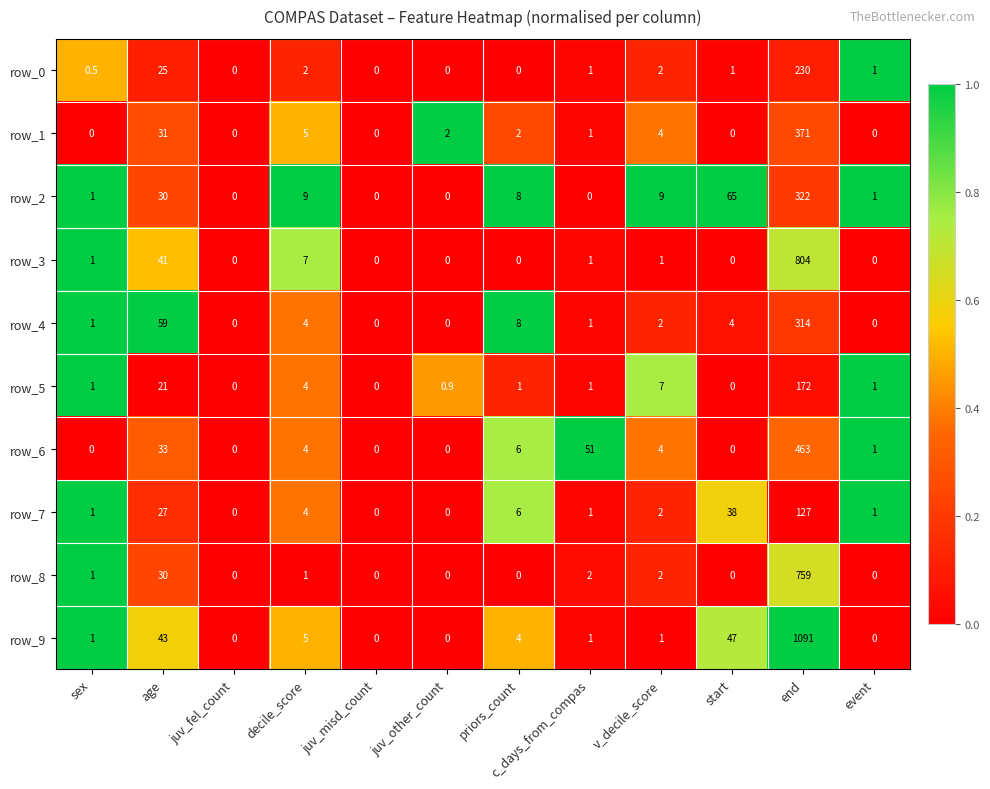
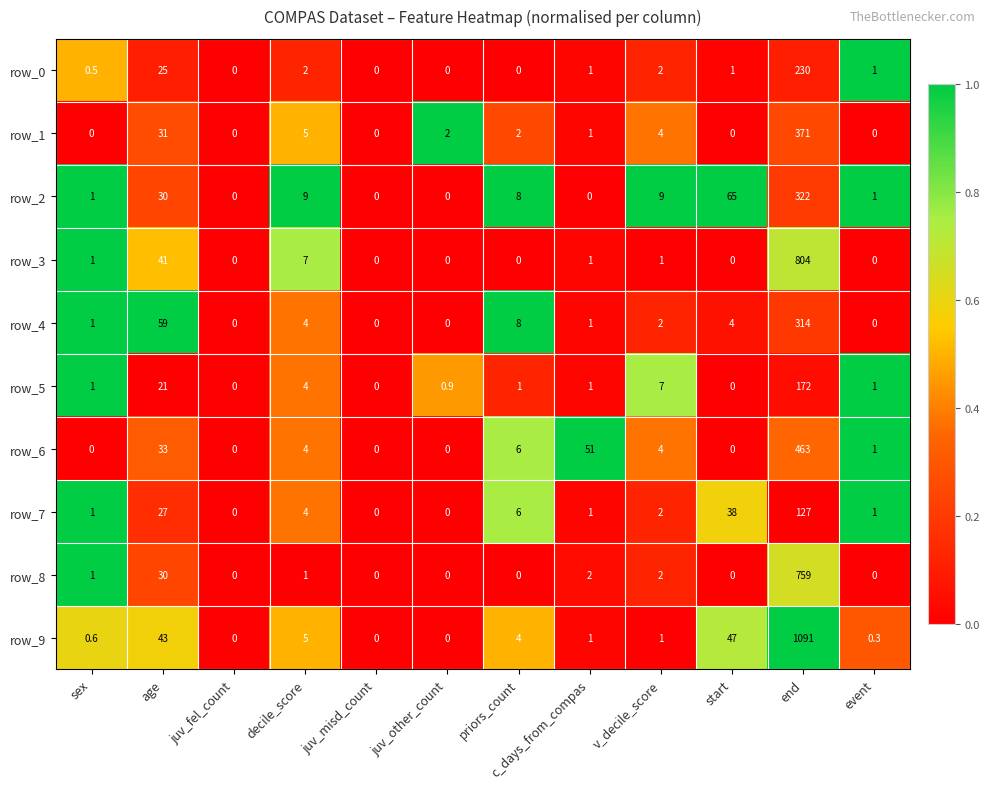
row_9, sex: 1 -> 0.6
row_9, event: 0 -> 0.3
